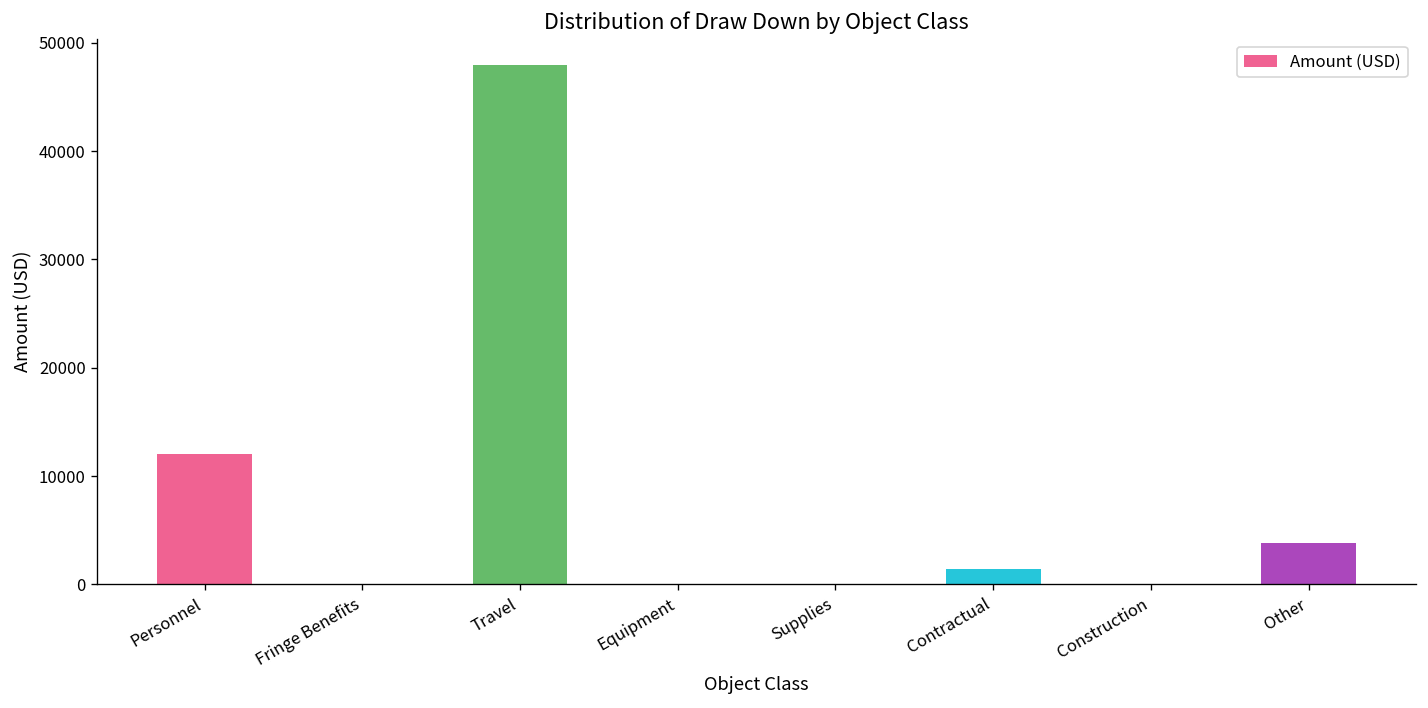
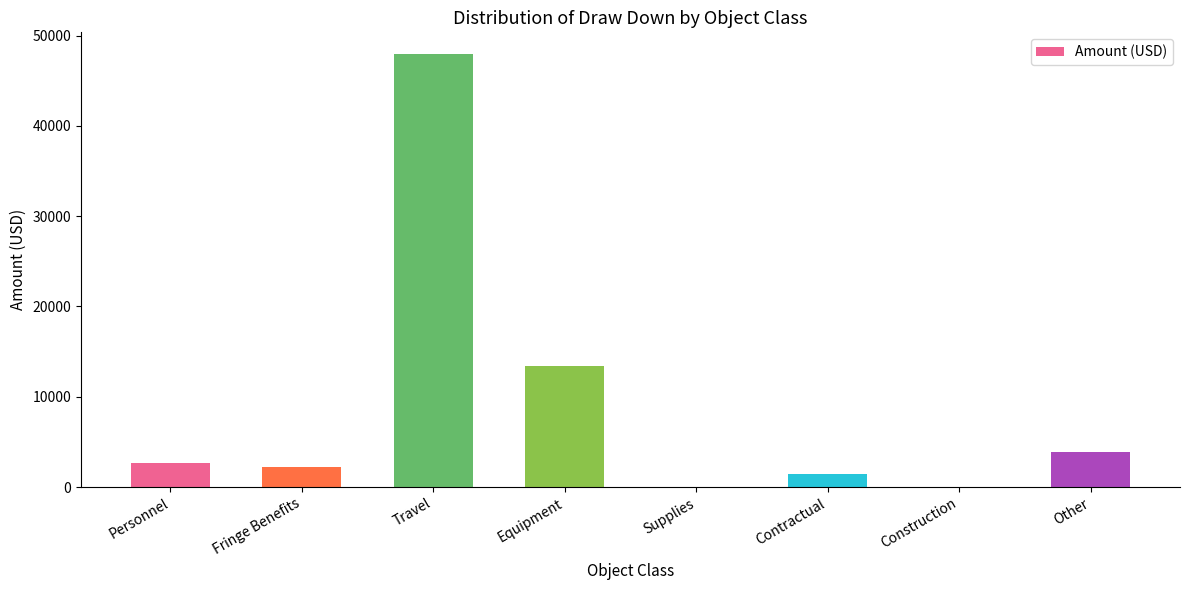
Personnel: 12000 -> 3000
Fringe Benefits: 0 -> 2000
Equipment: 0 -> 13000
